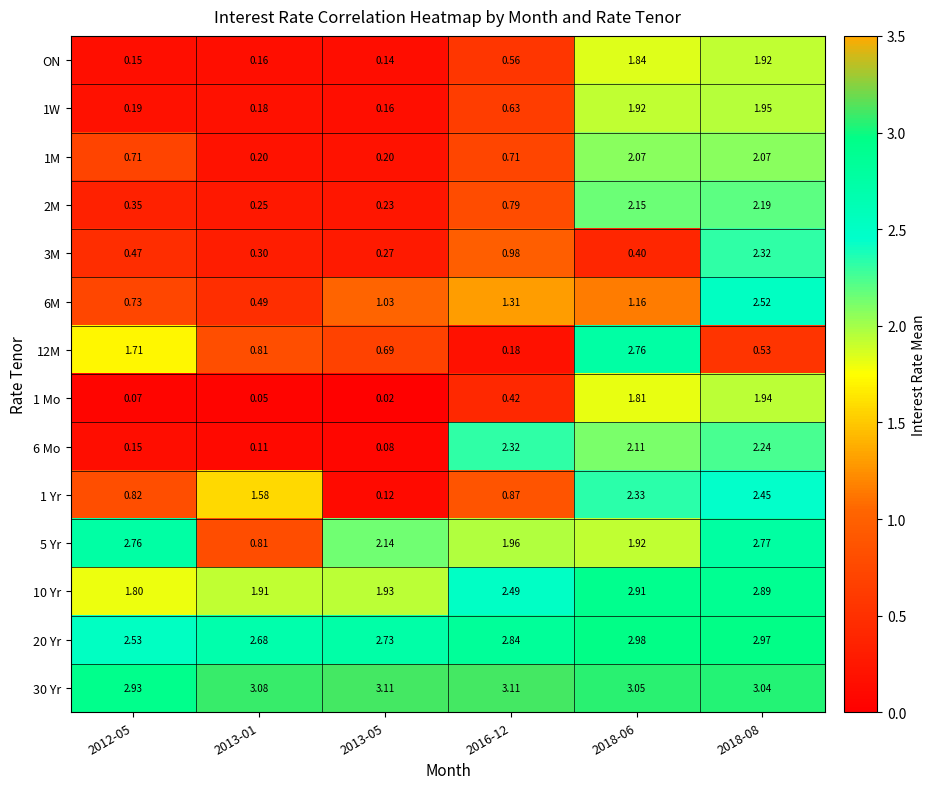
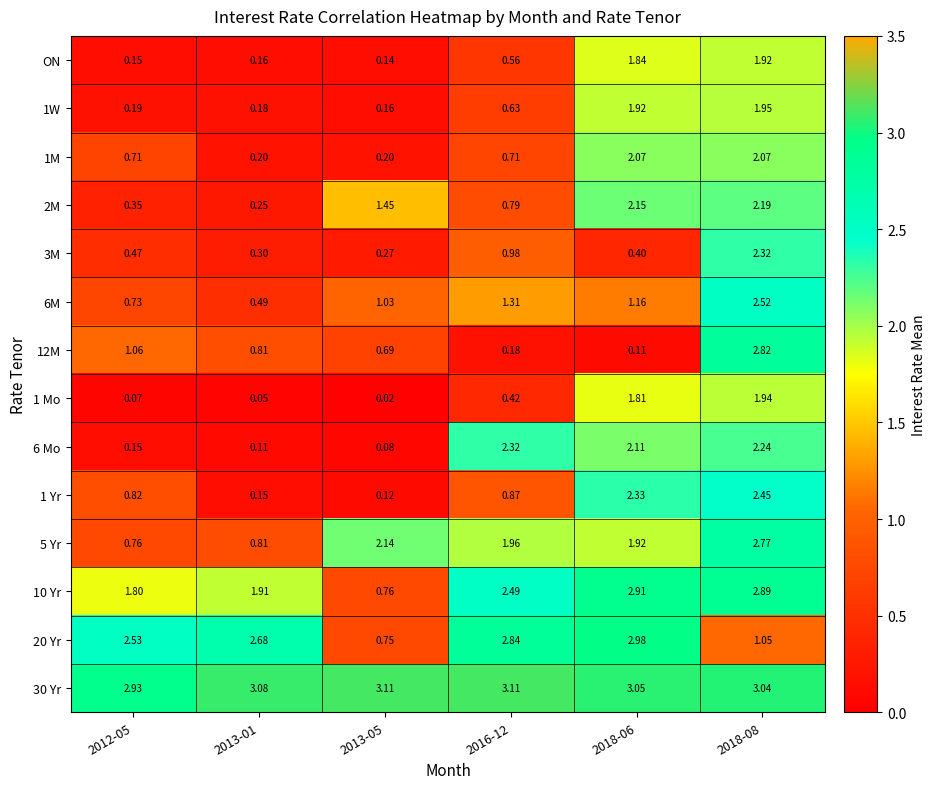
2M, 2013-05: 0.23 -> 1.45
12M, 2012-05: 1.71 -> 1.06
12M, 2018-06: 2.76 -> 0.11
12M, 2018-08: 0.53 -> 2.82
1 Yr, 2013-01: 1.58 -> 0.15
5 Yr, 2012-05: 2.76 -> 0.76
10 Yr, 2013-05: 1.93 -> 0.76
20 Yr, 2013-05: 2.73 -> 0.75
20 Yr, 2018-08: 2.97 -> 1.05
